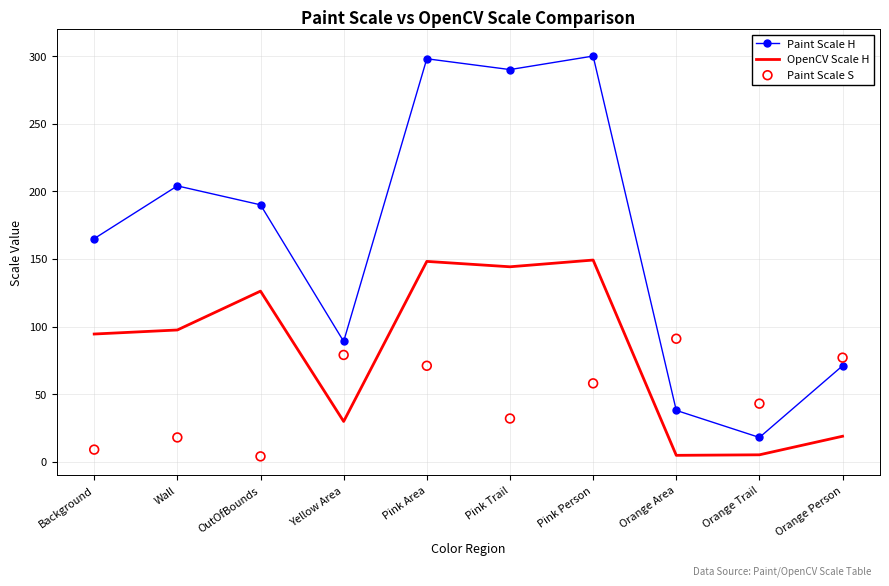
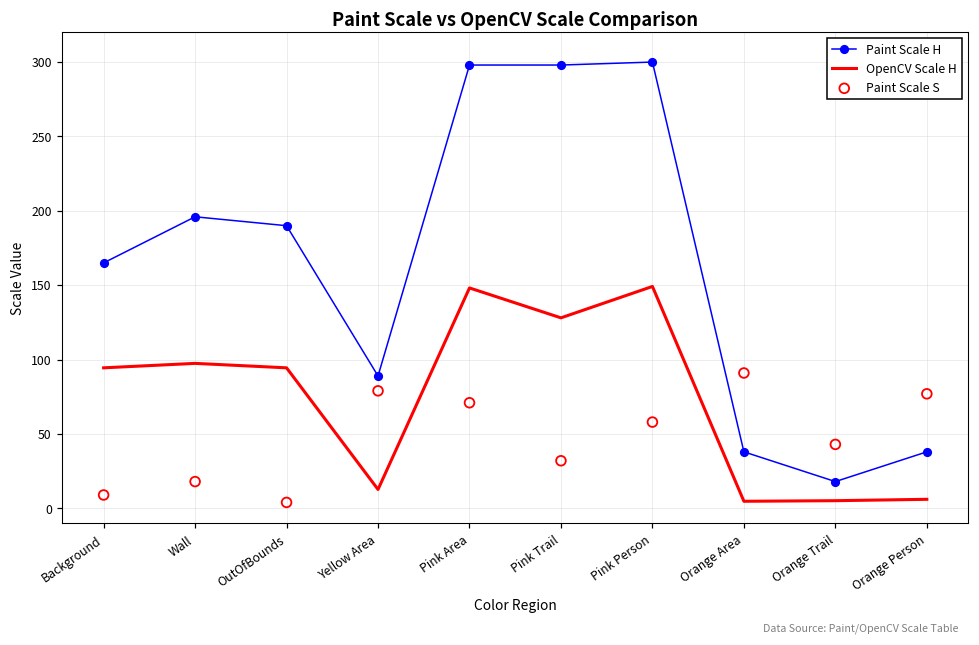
Paint Scale H, Wall: 204 -> 196
OpenCV Scale H, OutOfBounds: 126 -> 94
OpenCV Scale H, Yellow Area: 30 -> 13
Paint Scale H, Pink Trail: 290 -> 298
OpenCV Scale H, Pink Trail: 144 -> 128
Paint Scale H, Orange Person: 71 -> 38
OpenCV Scale H, Orange Person: 19 -> 6
